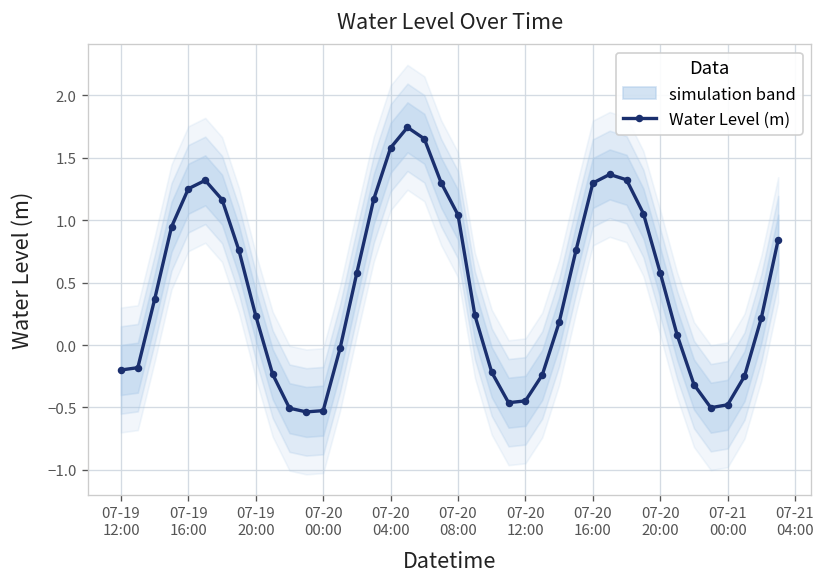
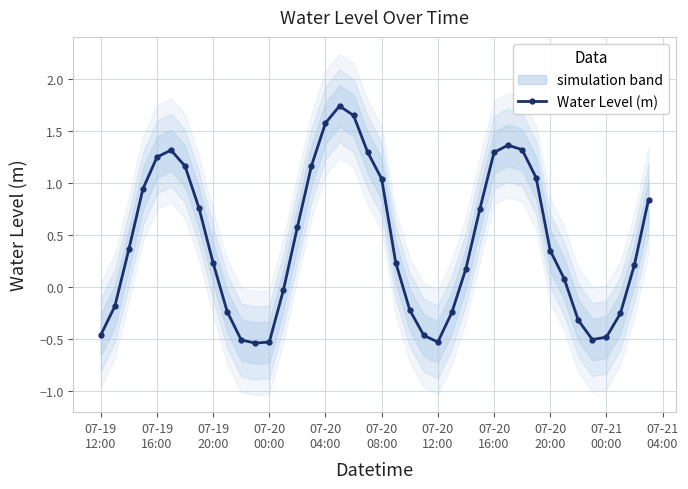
Water Level (m), 07-19 12:00: -0.20 -> -0.46
Water Level (m), 07-20 12:00: -0.45 -> -0.53
Water Level (m), 07-20 20:00: 0.58 -> 0.35
